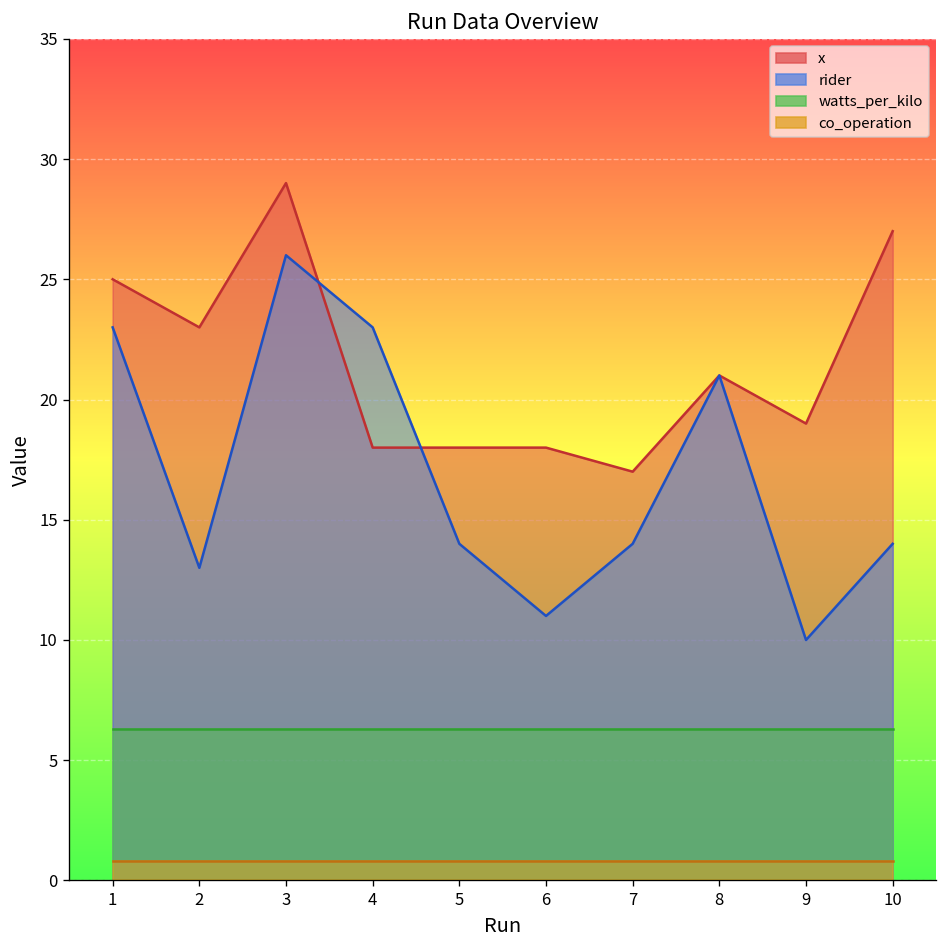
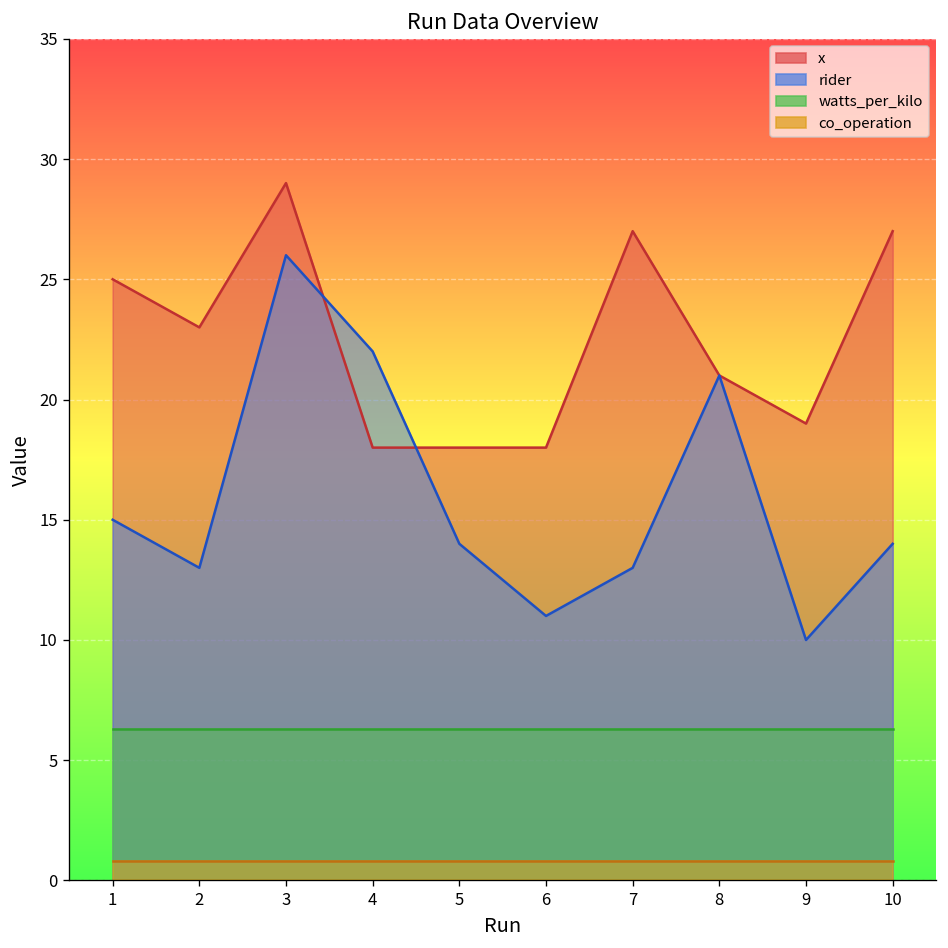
rider, 1: 23 -> 15
rider, 4: 23 -> 22
x, 7: 17 -> 27
rider, 7: 14 -> 13
